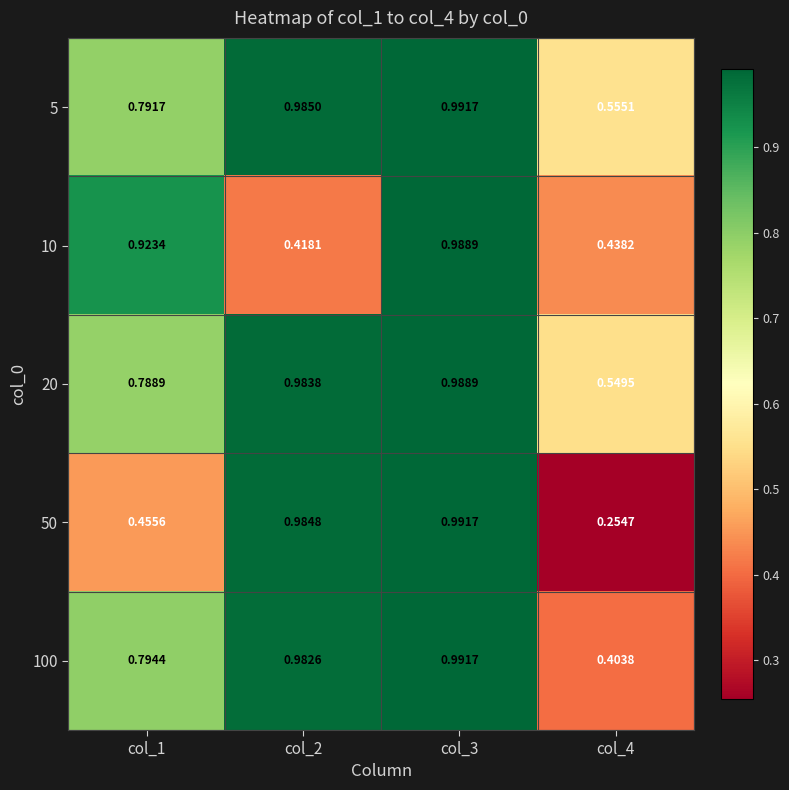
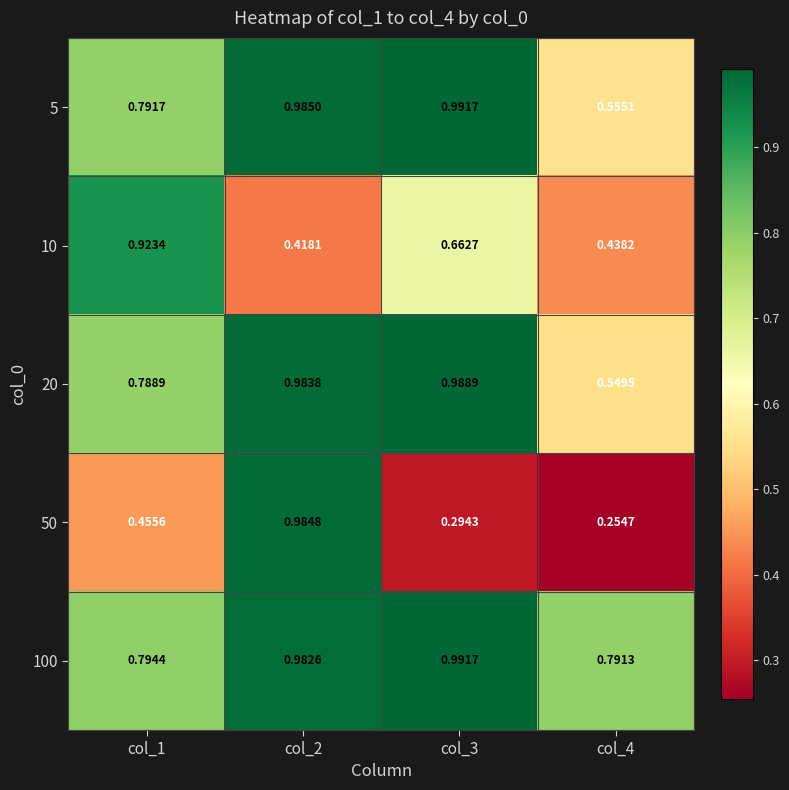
10, col_3: 0.9889 -> 0.6627
50, col_3: 0.9917 -> 0.2943
100, col_4: 0.4038 -> 0.7913
